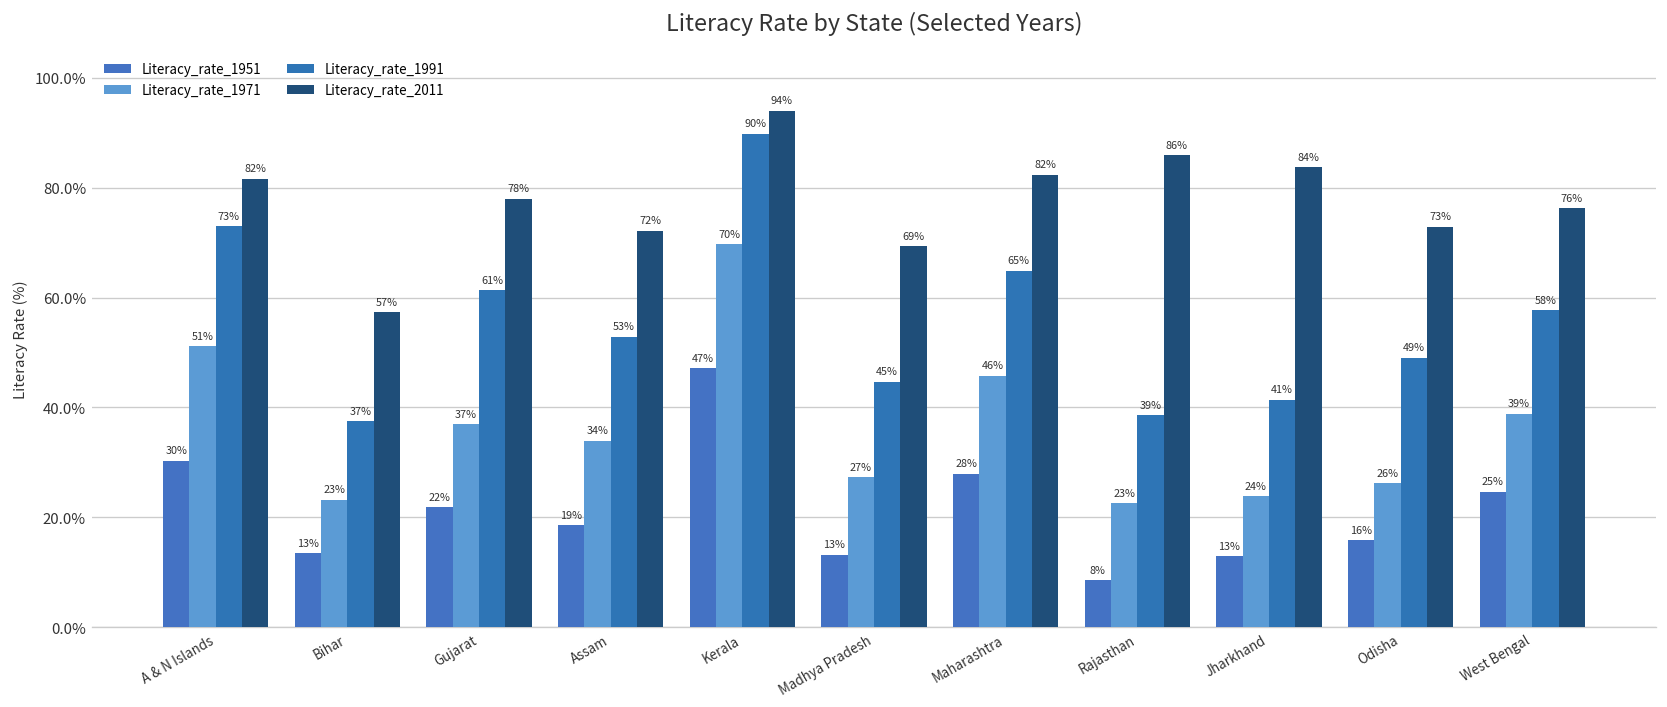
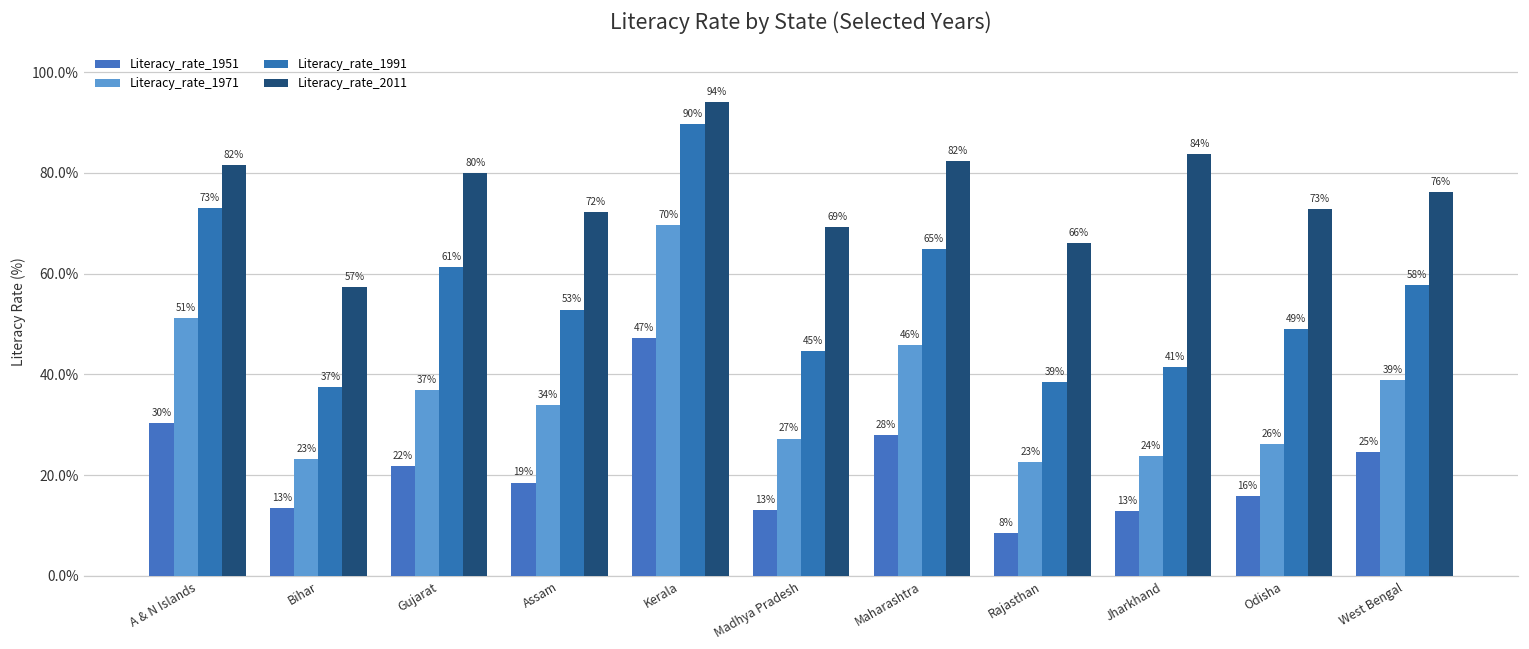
Literacy_rate_2011, Gujarat: 78% -> 80%
Literacy_rate_2011, Rajasthan: 86% -> 66%
